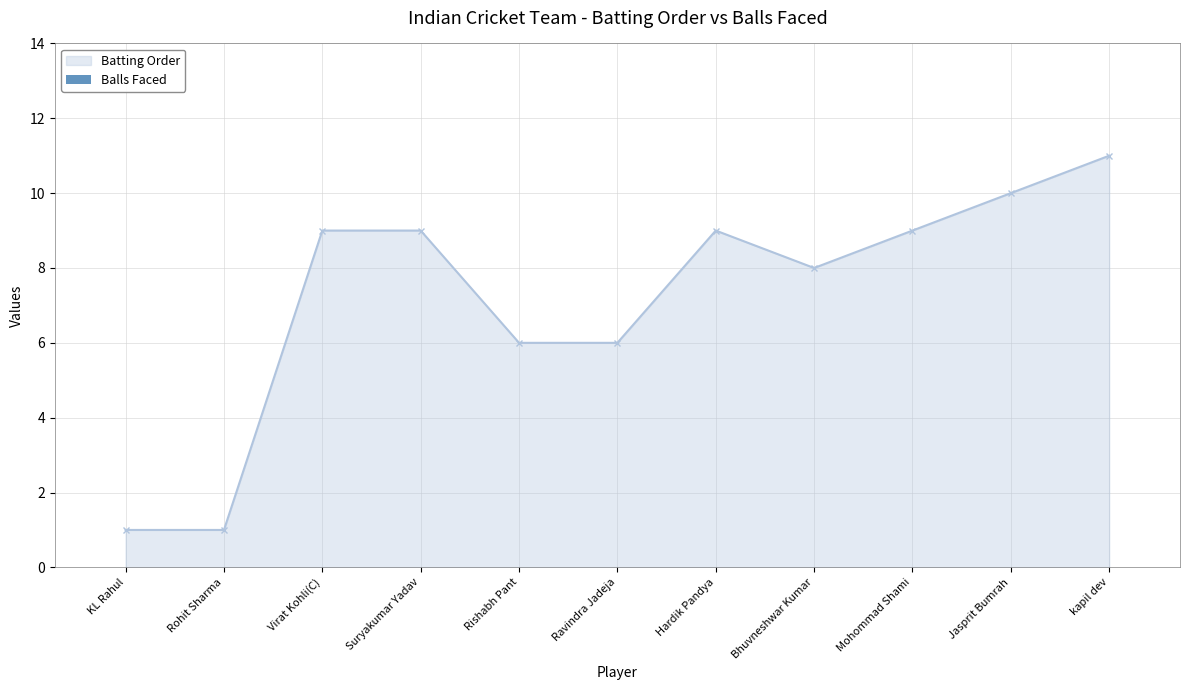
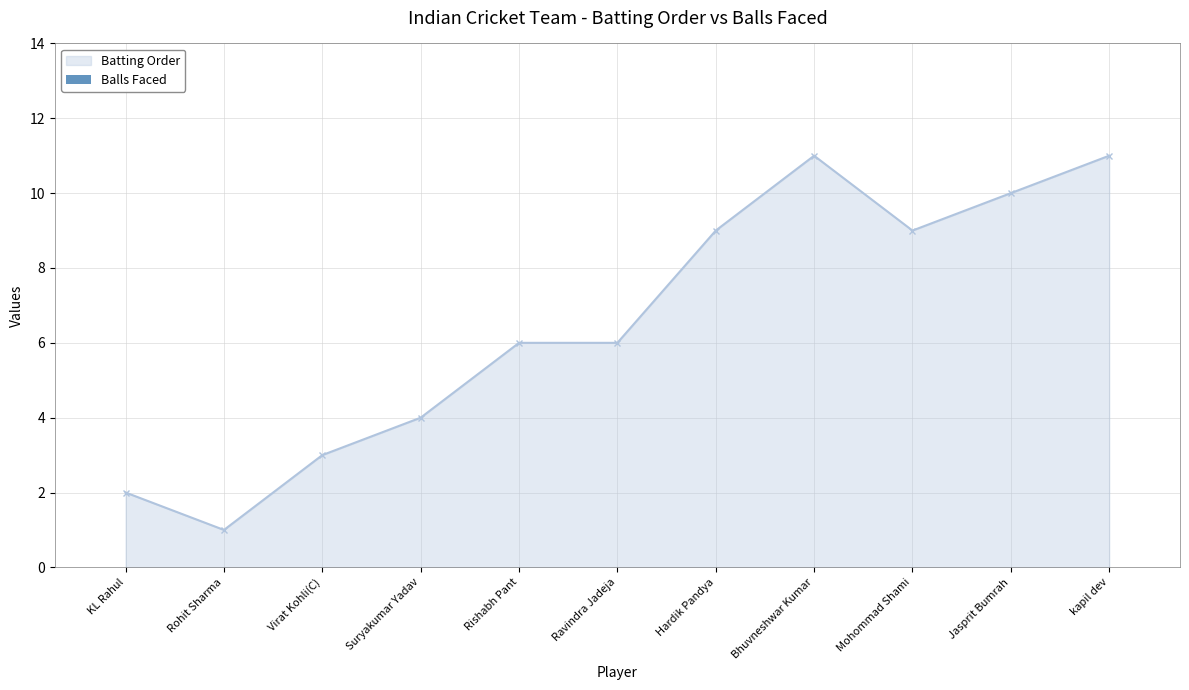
Batting Order, KL Rahul: 1 -> 2
Batting Order, Virat Kohli(C): 9 -> 3
Batting Order, Suryakumar Yadav: 9 -> 4
Batting Order, Bhuvneshwar Kumar: 8 -> 11
